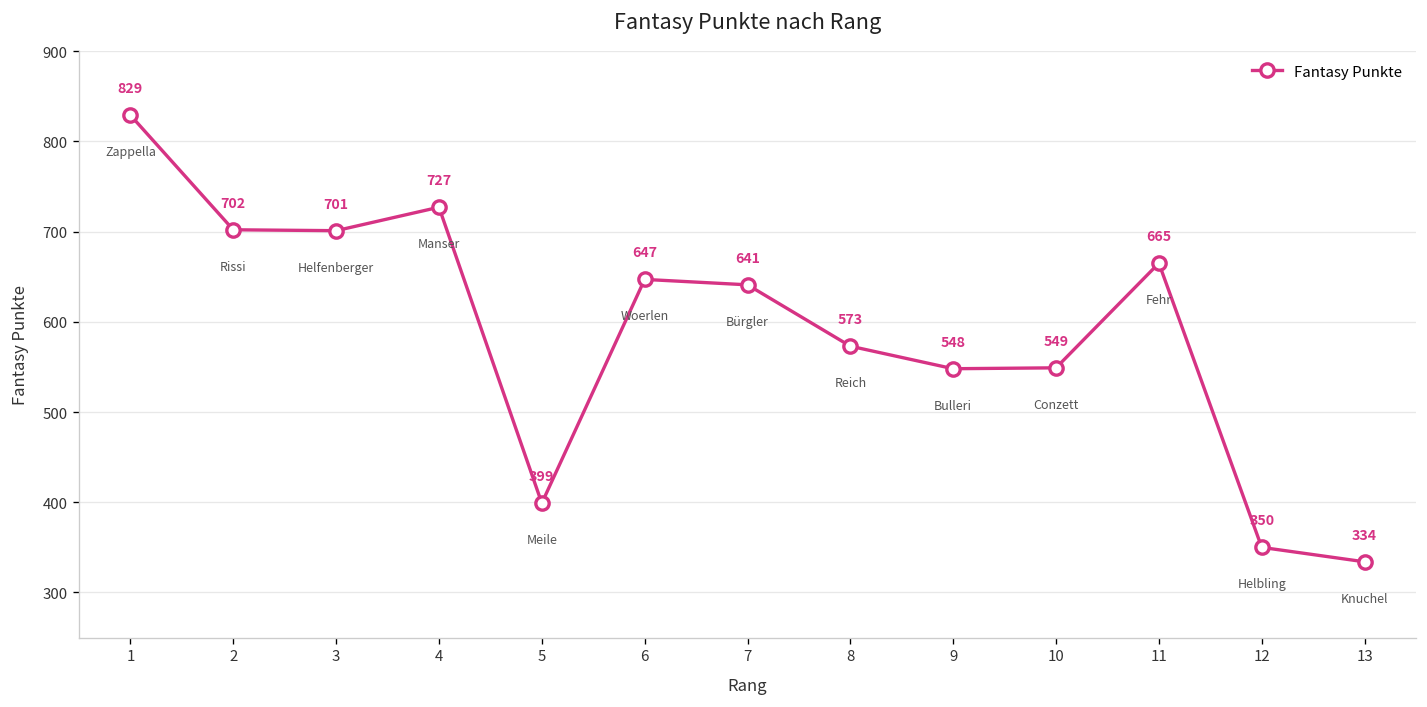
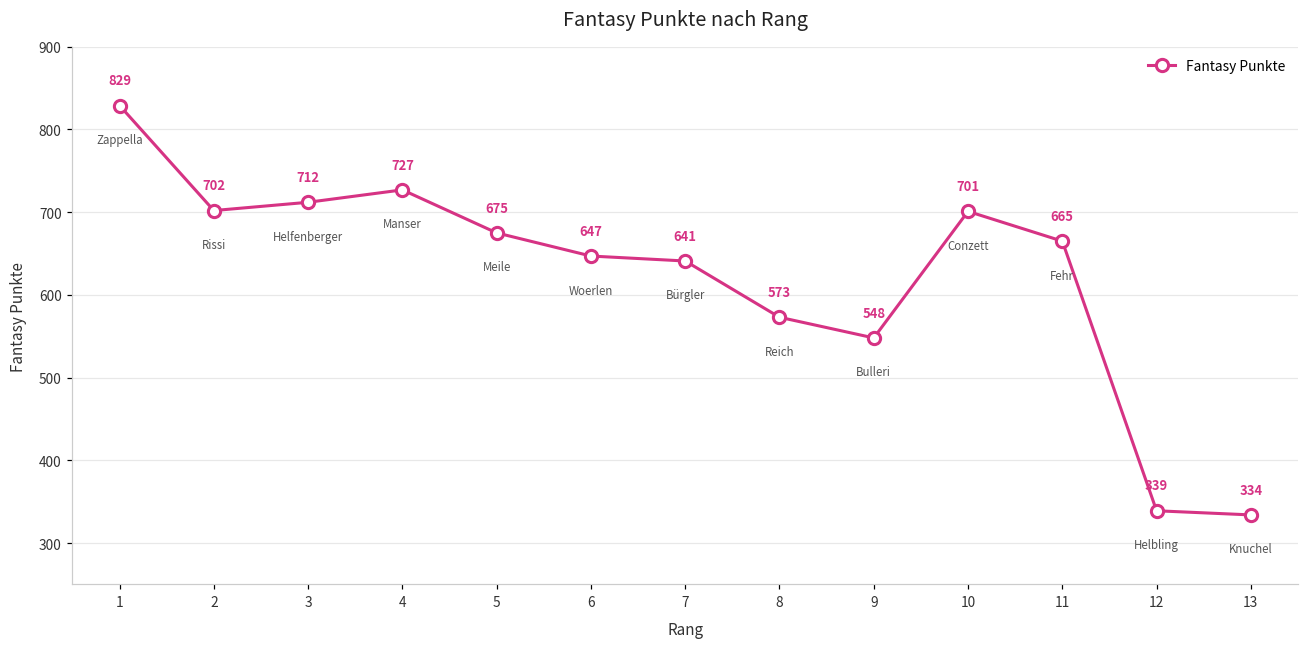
3: 701 -> 712
5: 399 -> 675
10: 549 -> 701
12: 350 -> 339
